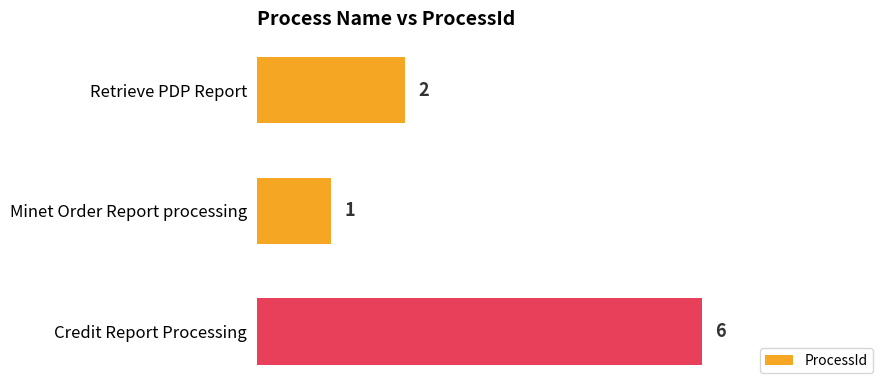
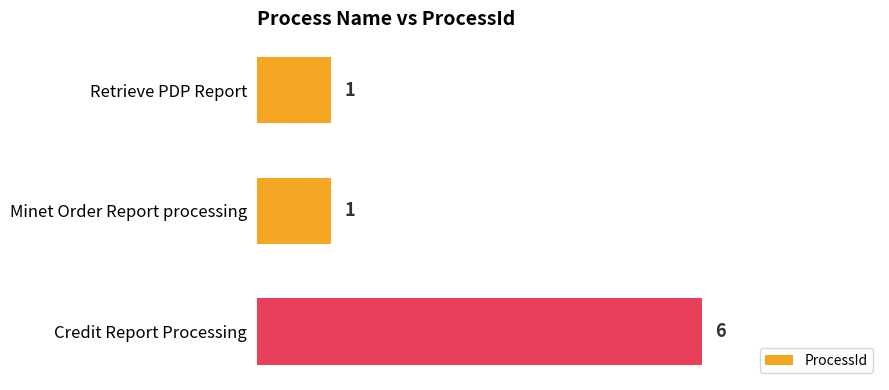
Retrieve PDP Report: 2 -> 1
